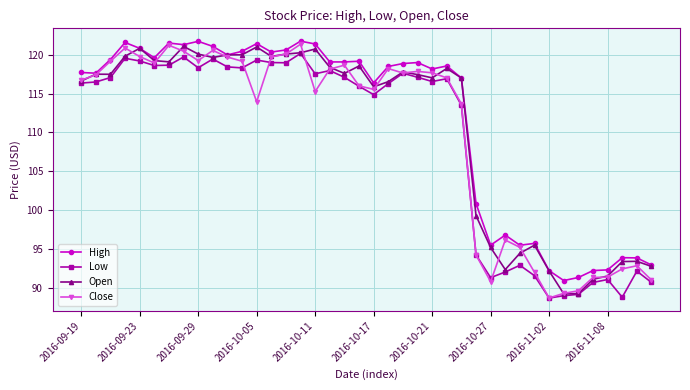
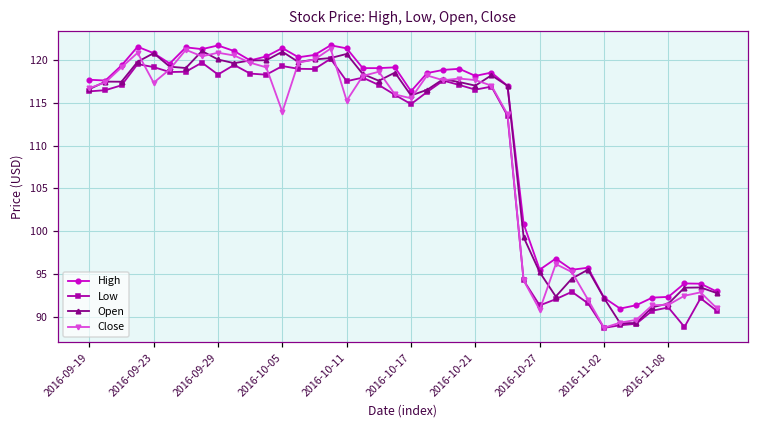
Close, 2016-09-23: 120 -> 117
Close, 2016-09-29: 119 -> 121
